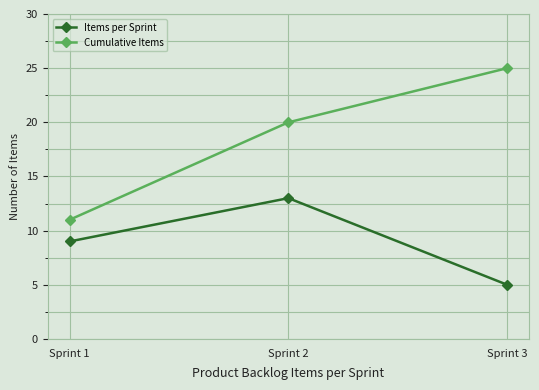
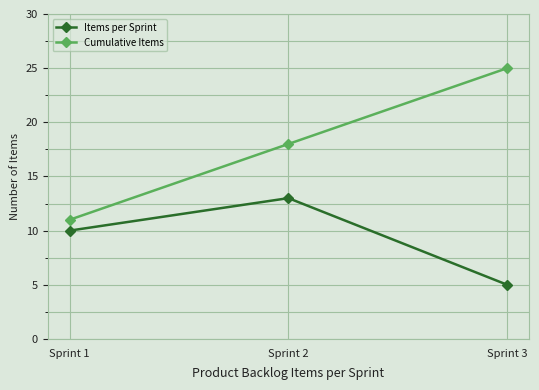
Items per Sprint, Sprint 1: 9 -> 10
Cumulative Items, Sprint 2: 20 -> 18
